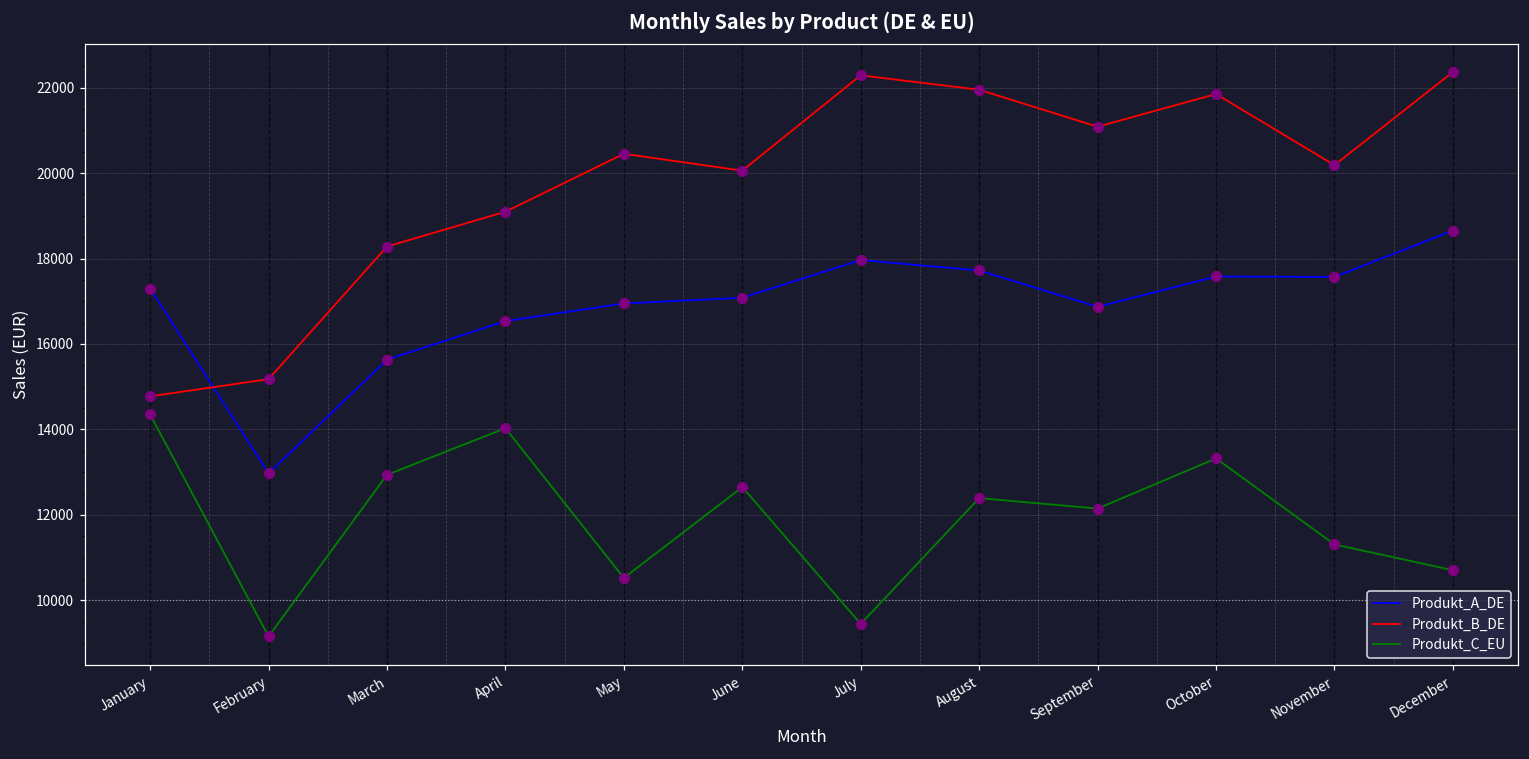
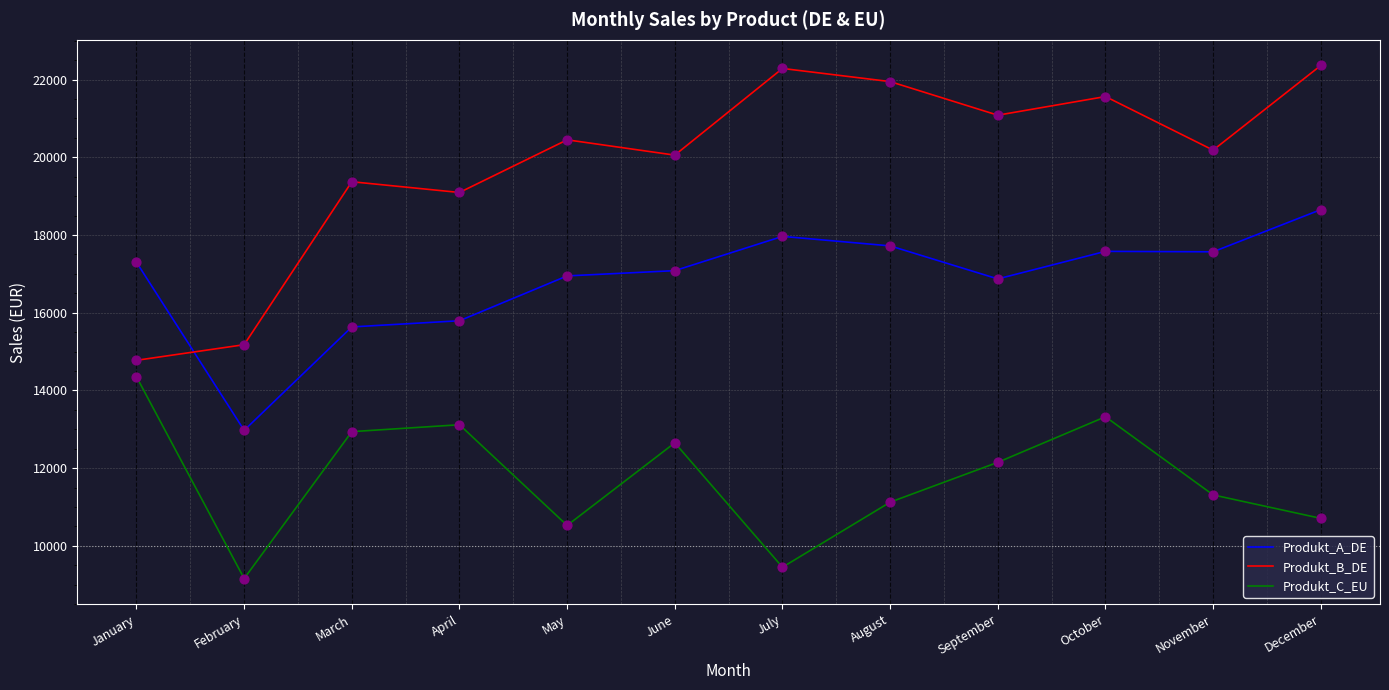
Produkt_B_DE, March: 18300 -> 19400
Produkt_A_DE, April: 16500 -> 15800
Produkt_C_EU, April: 14000 -> 13100
Produkt_C_EU, August: 12400 -> 11100
Produkt_B_DE, October: 21900 -> 21600
